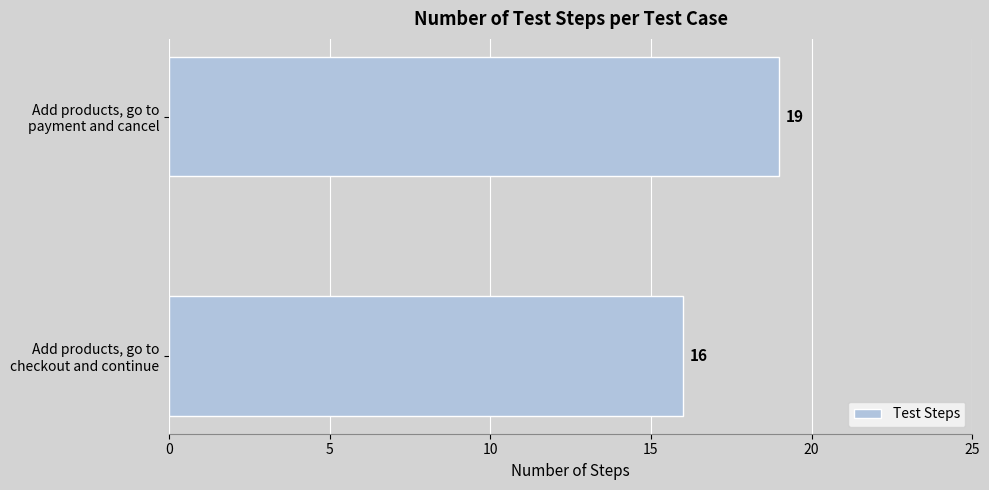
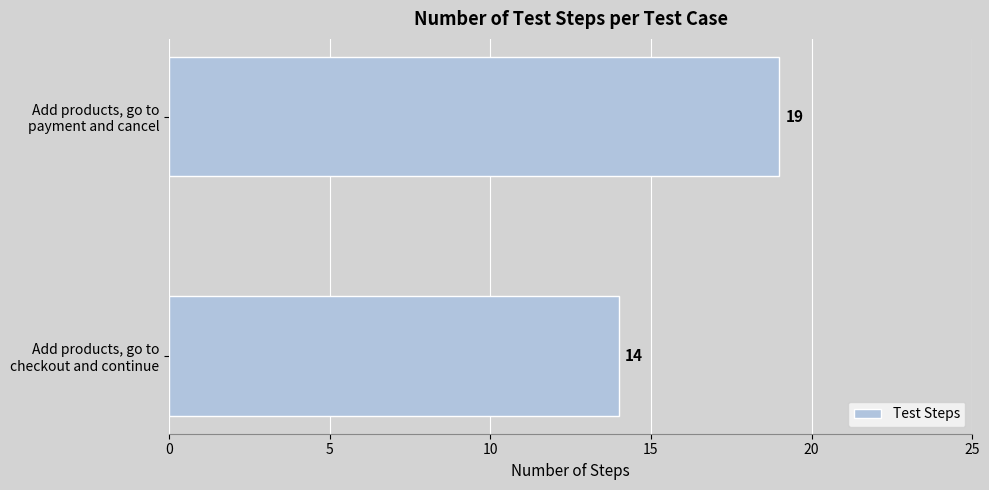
Add products, go to checkout and continue: 16 -> 14
